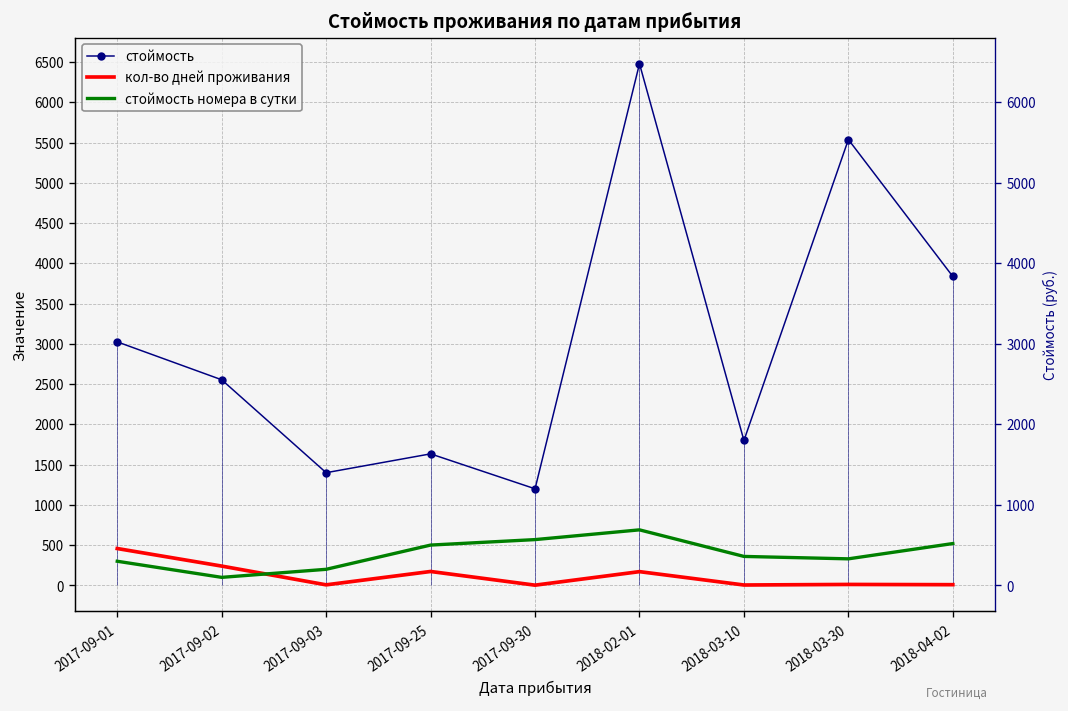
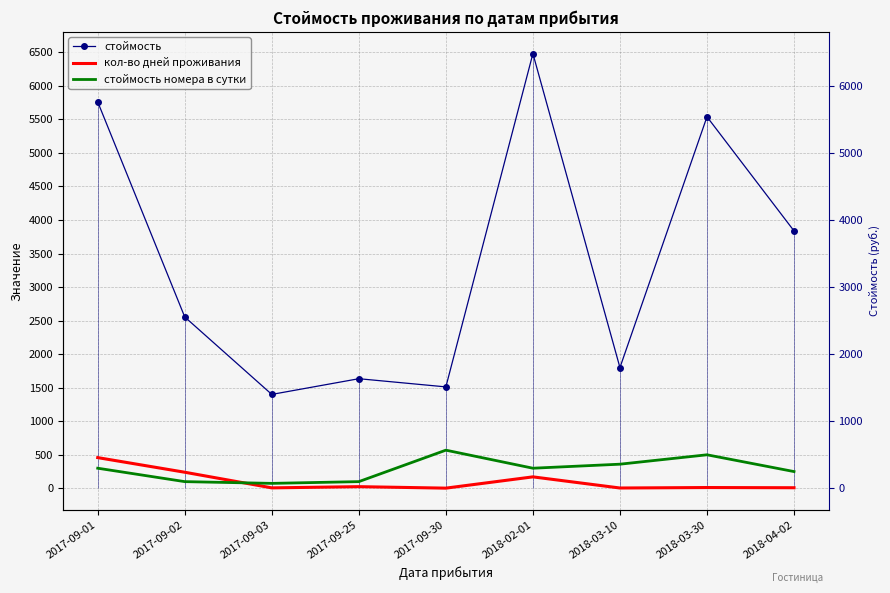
стоймость, 2017-09-01: 3000 -> 5800
стоймость номера в сутки, 2017-09-03: 200 -> 100
кол-во дней проживания, 2017-09-25: 200 -> 0
стоймость номера в сутки, 2017-09-25: 500 -> 100
стоймость, 2017-09-30: 1200 -> 1500
стоймость номера в сутки, 2018-02-01: 700 -> 300
стоймость номера в сутки, 2018-03-30: 300 -> 500
стоймость номера в сутки, 2018-04-02: 500 -> 300
